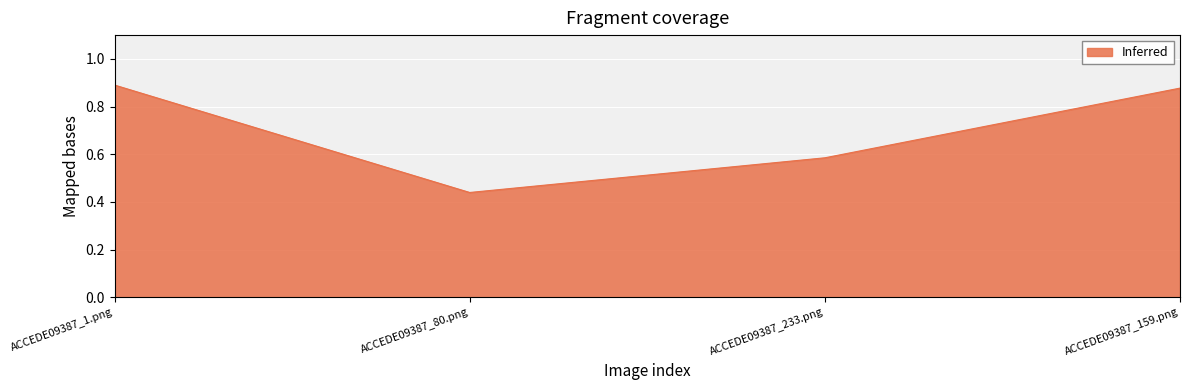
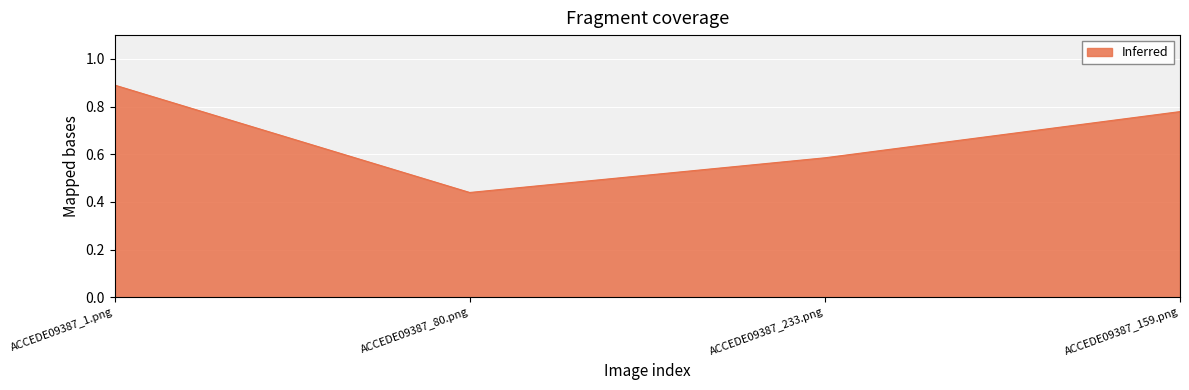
ACCEDE09387_159.png: 0.88 -> 0.78
